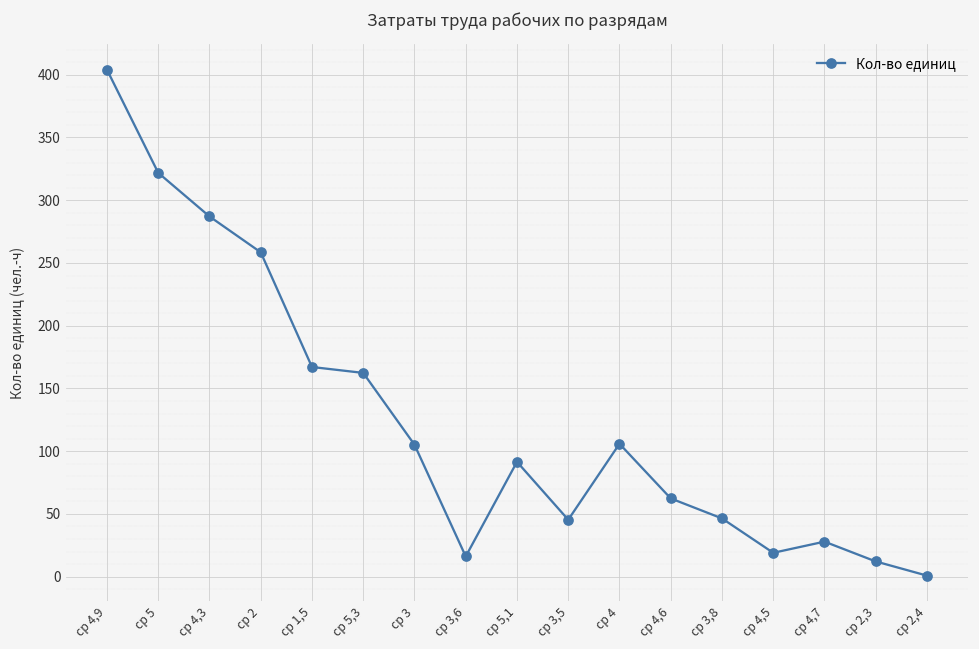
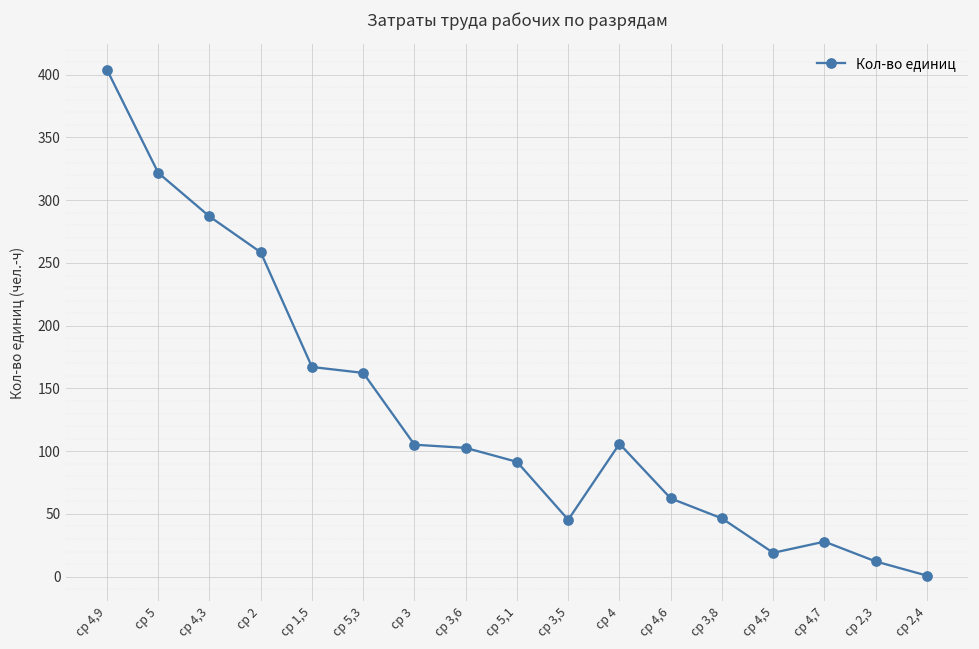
ср 3,6: 16 -> 103
